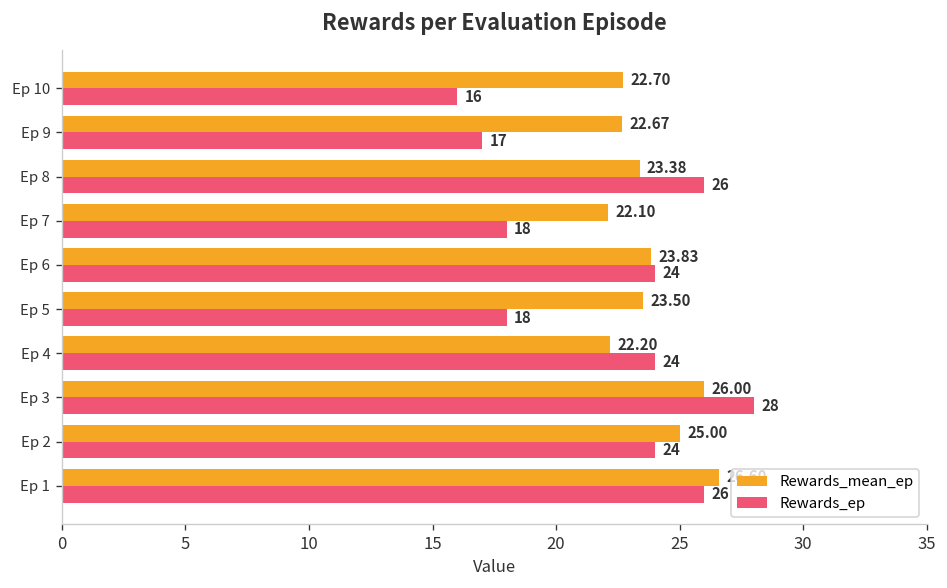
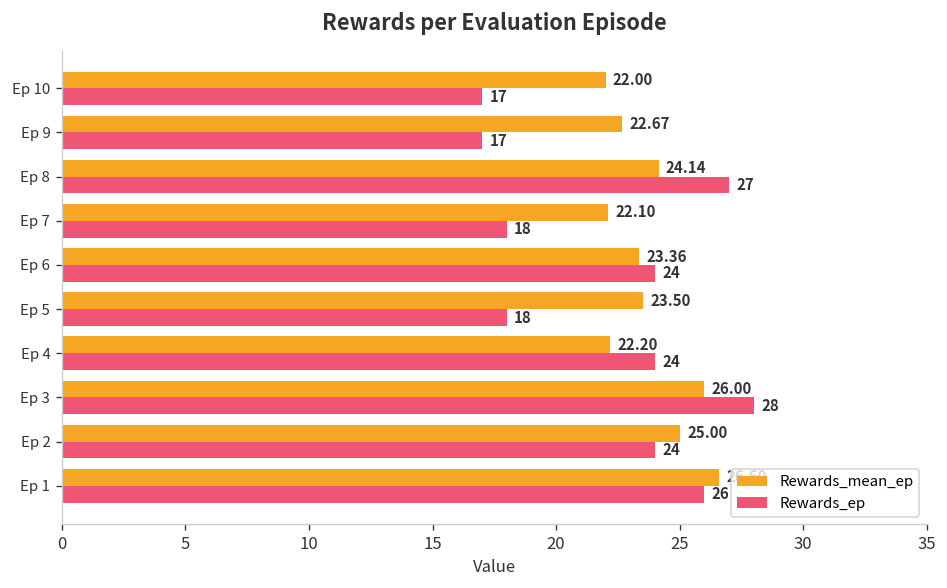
Rewards_mean_ep, Ep 10: 22.70 -> 22.00
Rewards_ep, Ep 10: 16 -> 17
Rewards_mean_ep, Ep 8: 23.38 -> 24.14
Rewards_ep, Ep 8: 26 -> 27
Rewards_mean_ep, Ep 6: 23.83 -> 23.36
